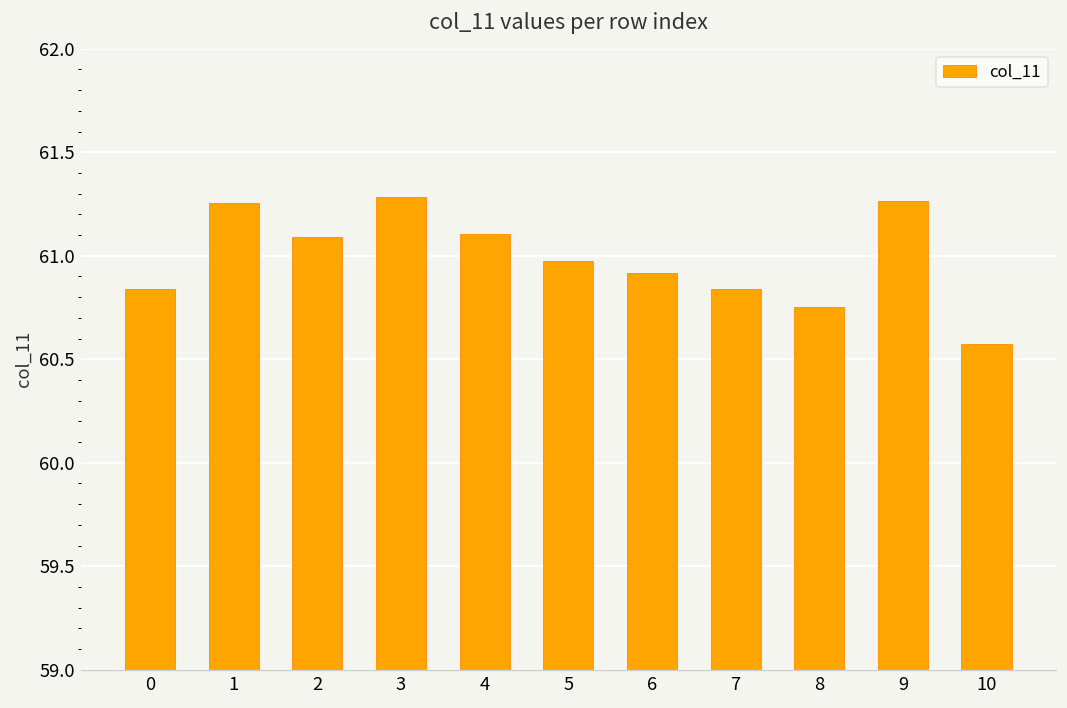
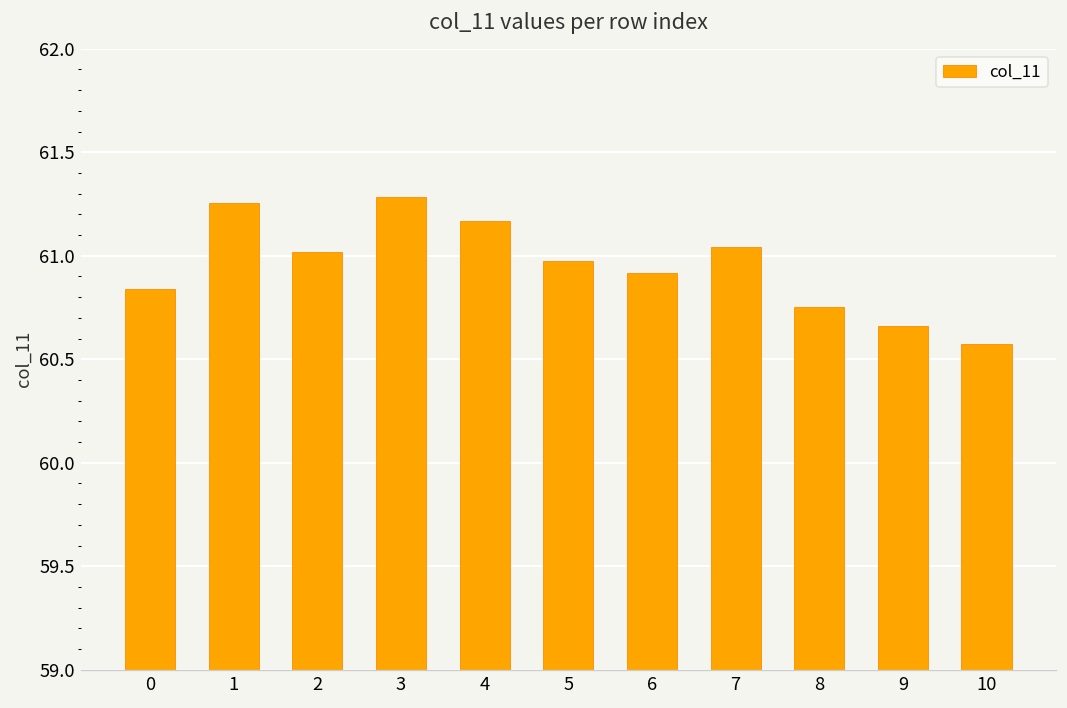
2: 61.09 -> 61.02
4: 61.11 -> 61.17
7: 60.84 -> 61.04
9: 61.27 -> 60.66
